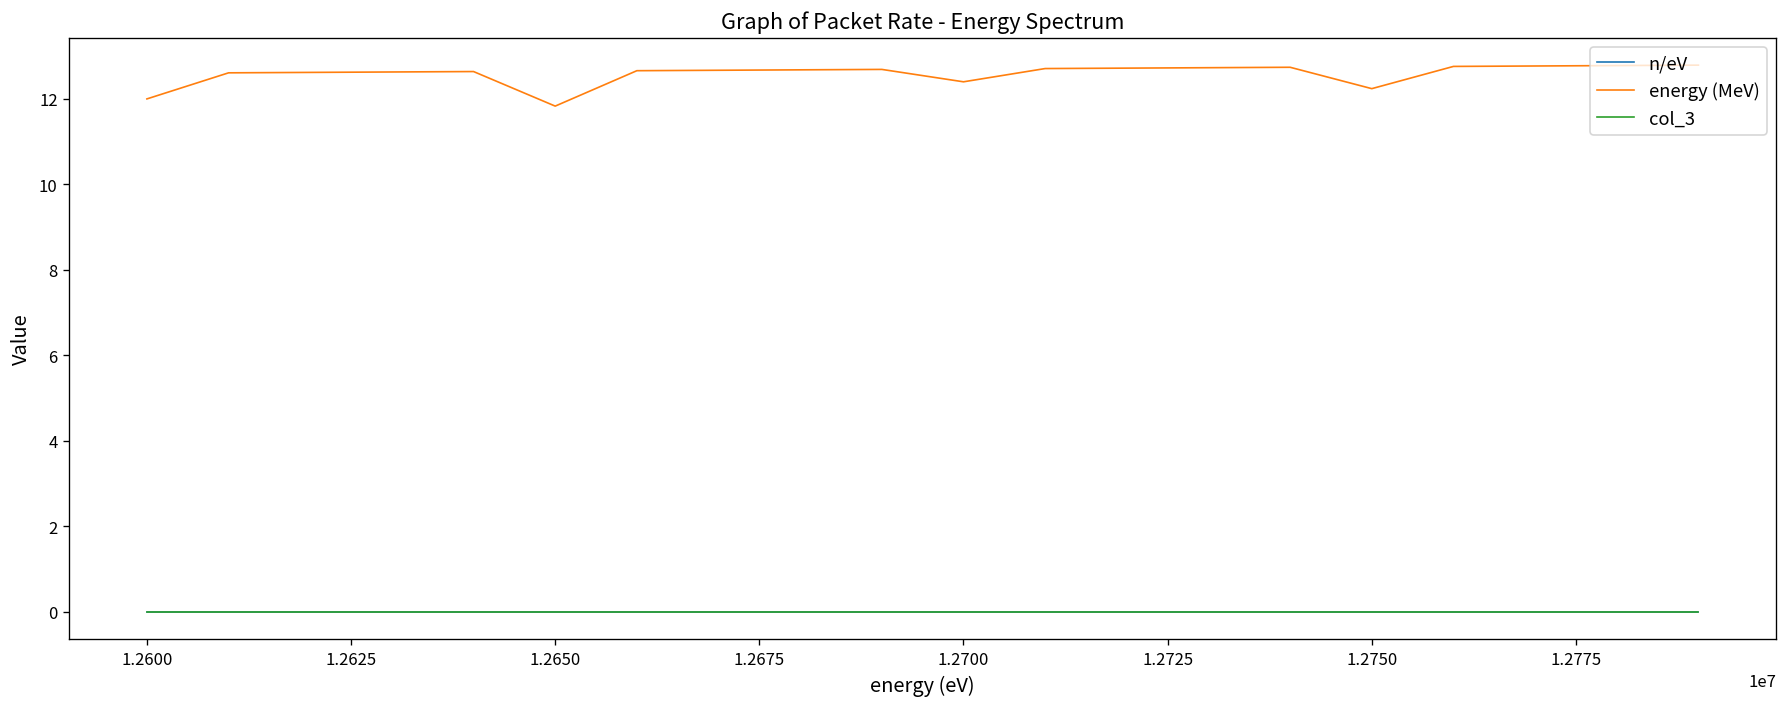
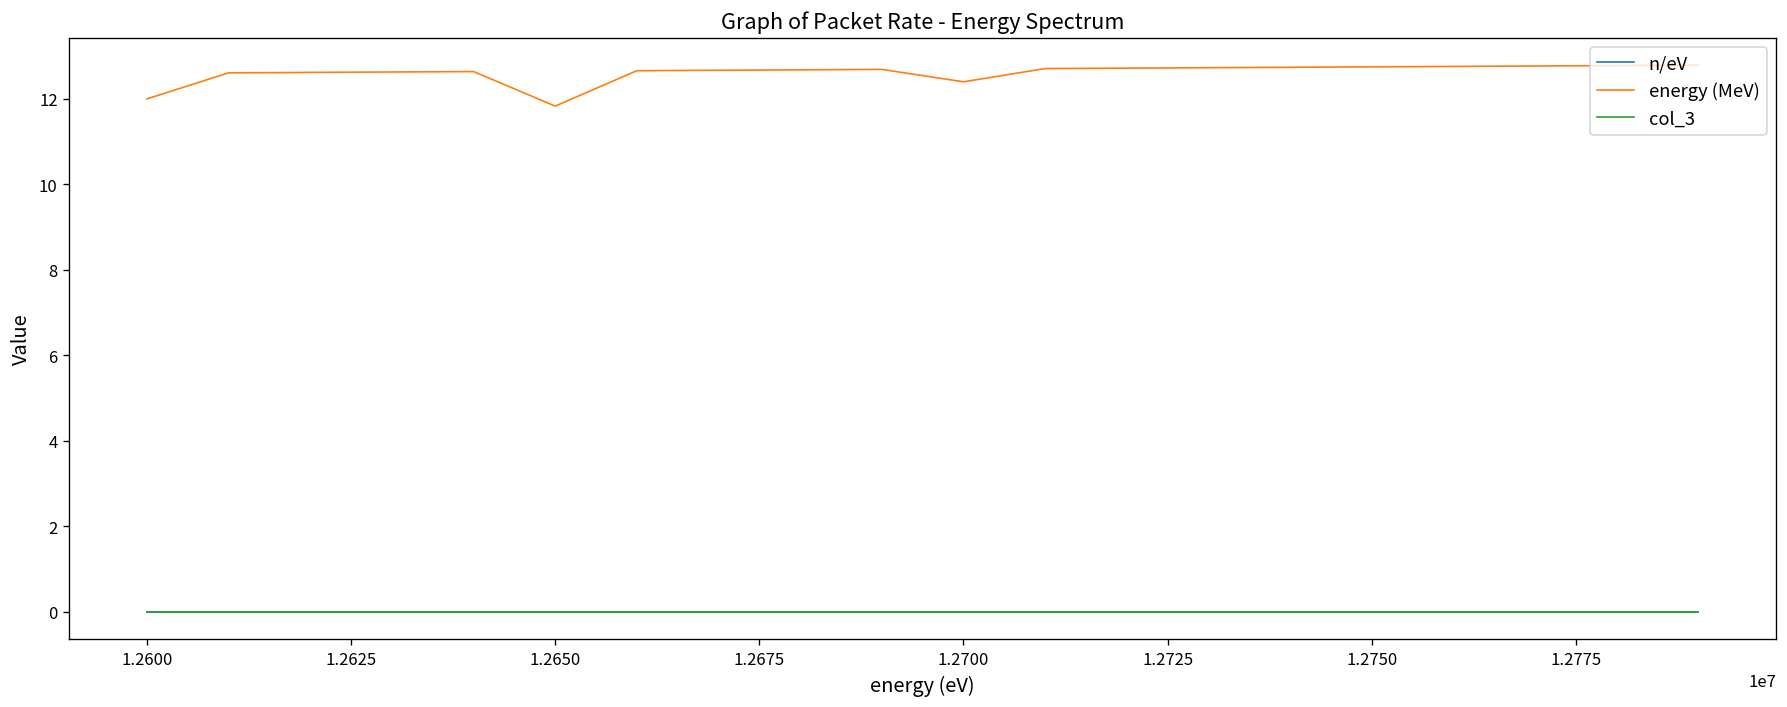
energy (MeV), 1.2750: 12.2 -> 12.8
